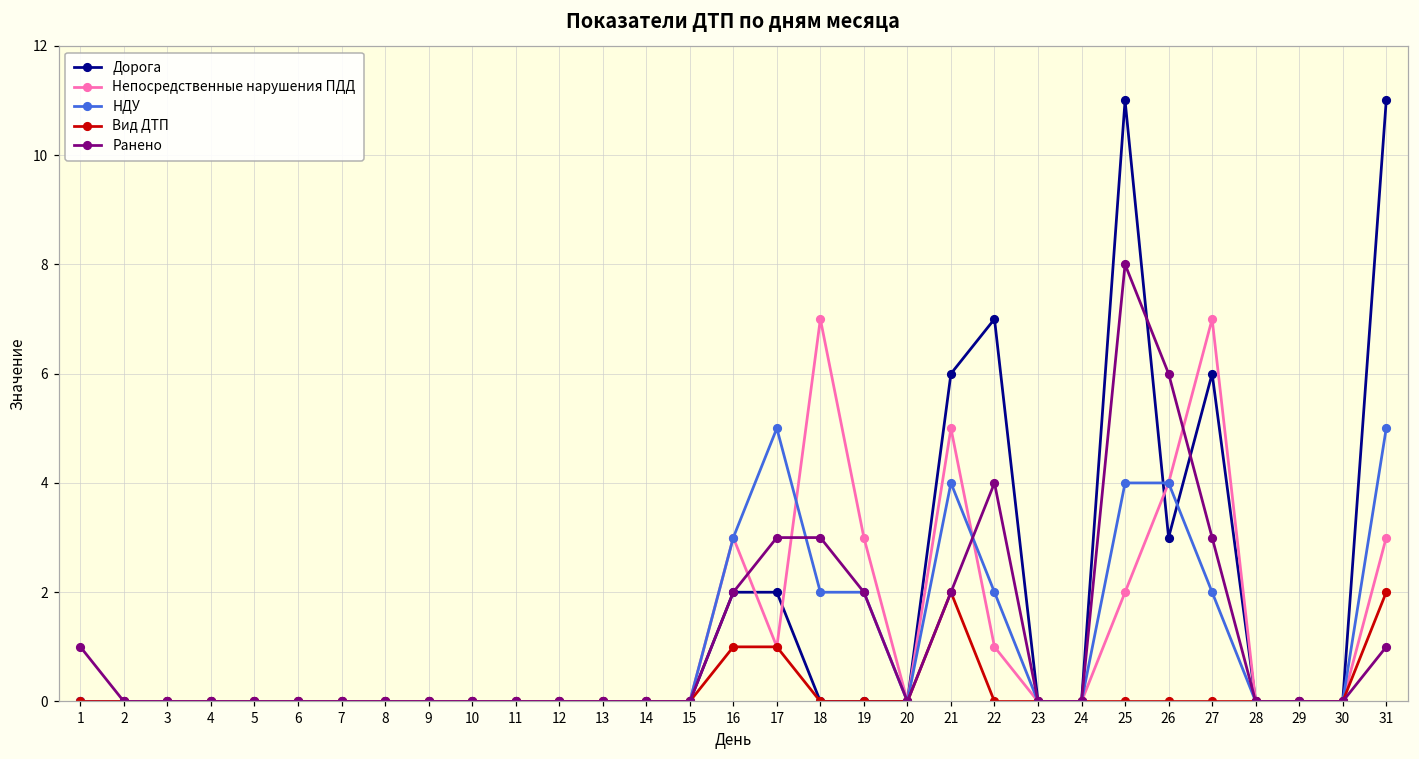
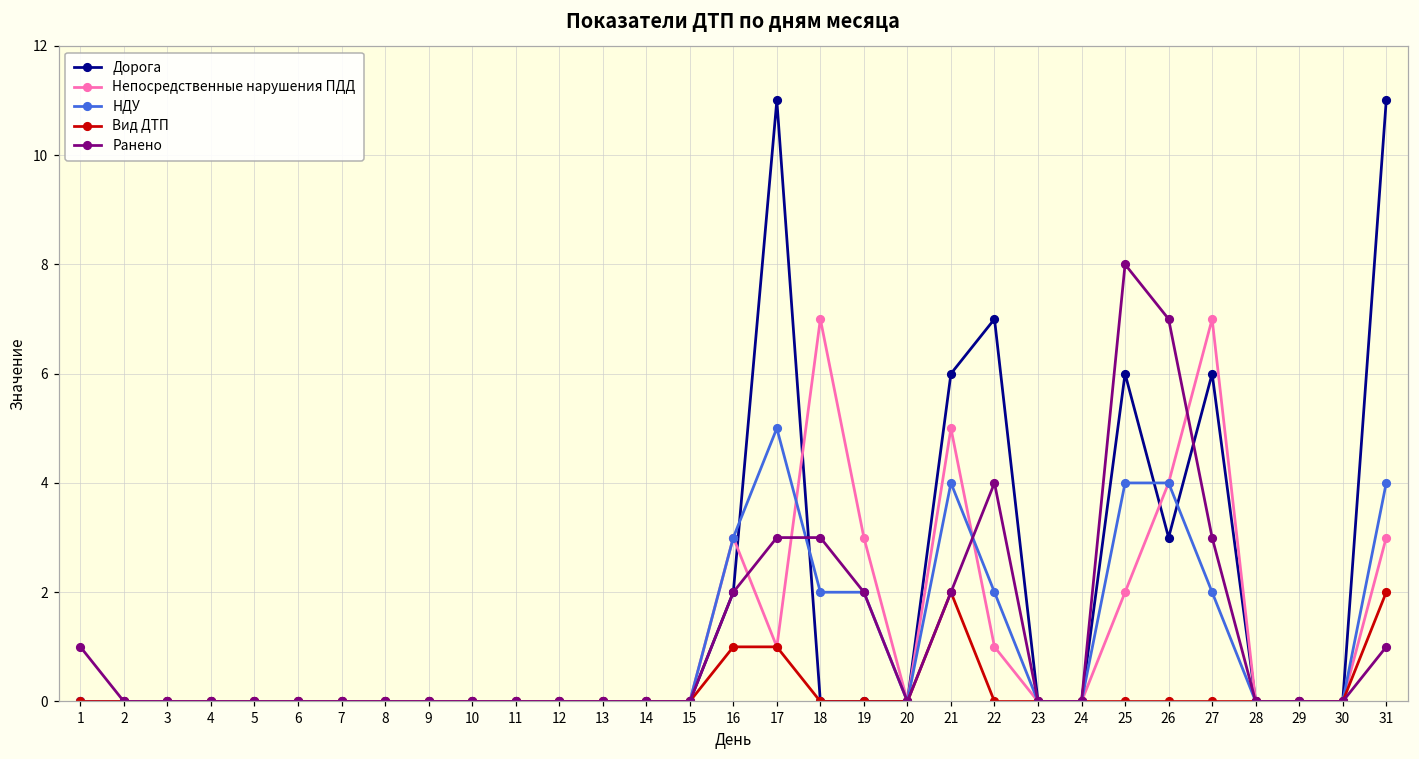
Дорога, 17: 2 -> 11
Дорога, 25: 11 -> 6
Ранено, 26: 6 -> 7
НДУ, 31: 5 -> 4
